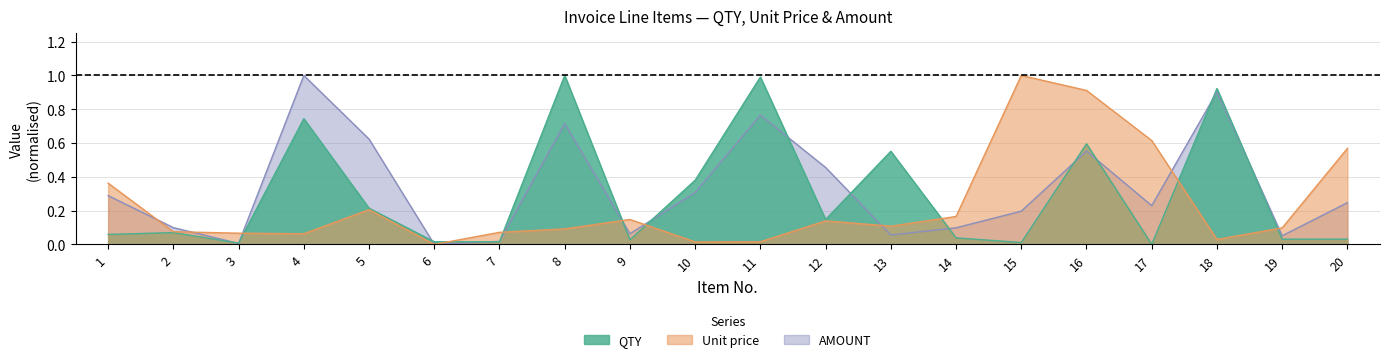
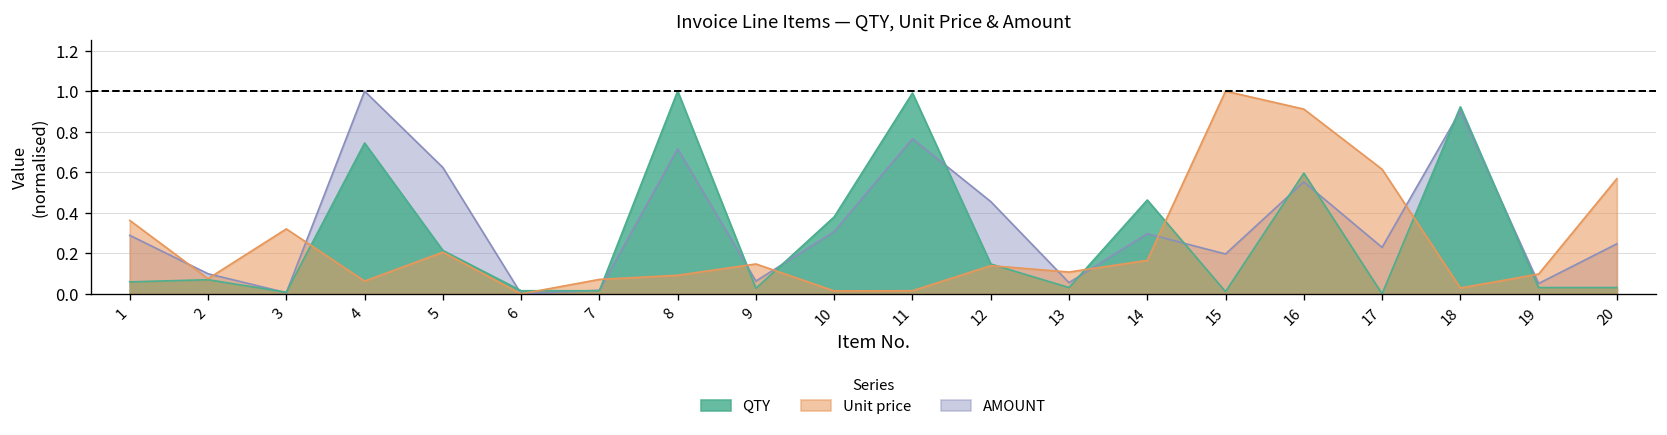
Unit price, 3: 0.07 -> 0.32
QTY, 13: 0.55 -> 0.03
AMOUNT, 14: 0.10 -> 0.30
QTY, 14: 0.04 -> 0.46
